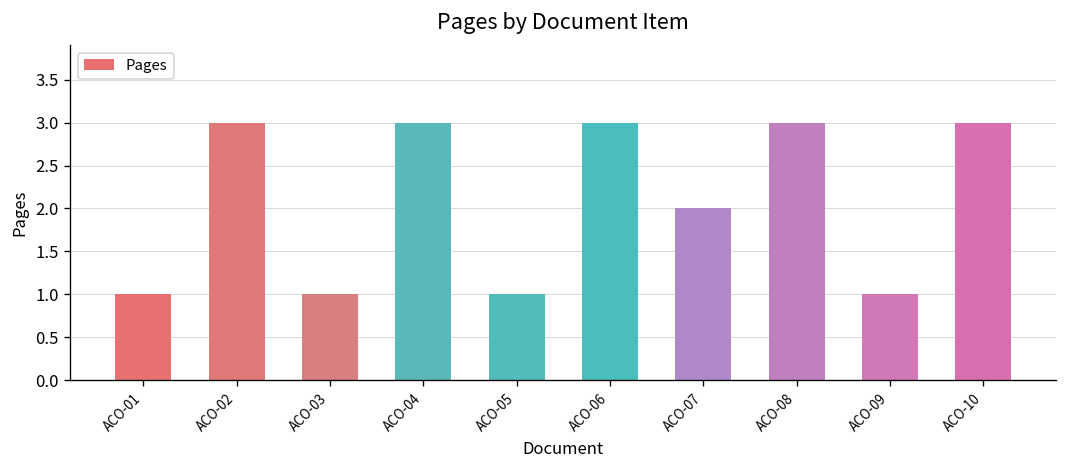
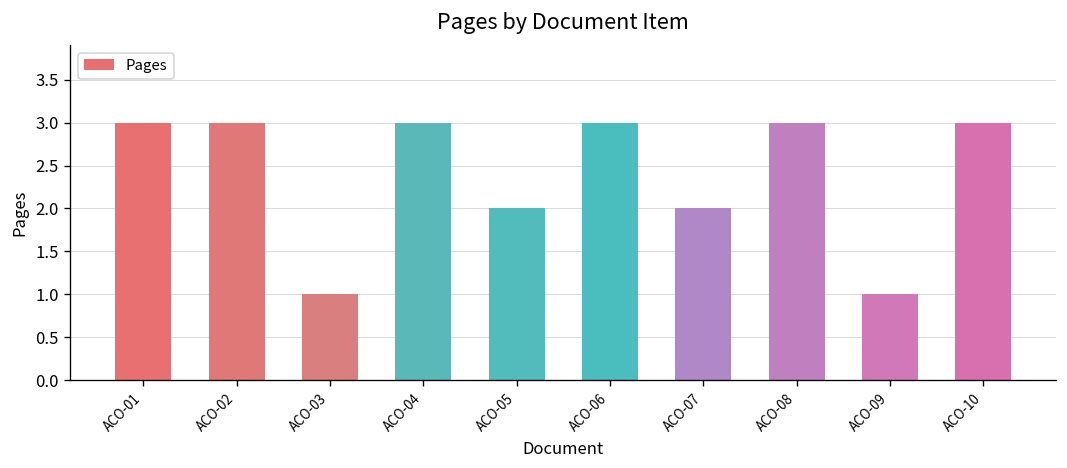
ACO-01: 1 -> 3
ACO-05: 1 -> 2
